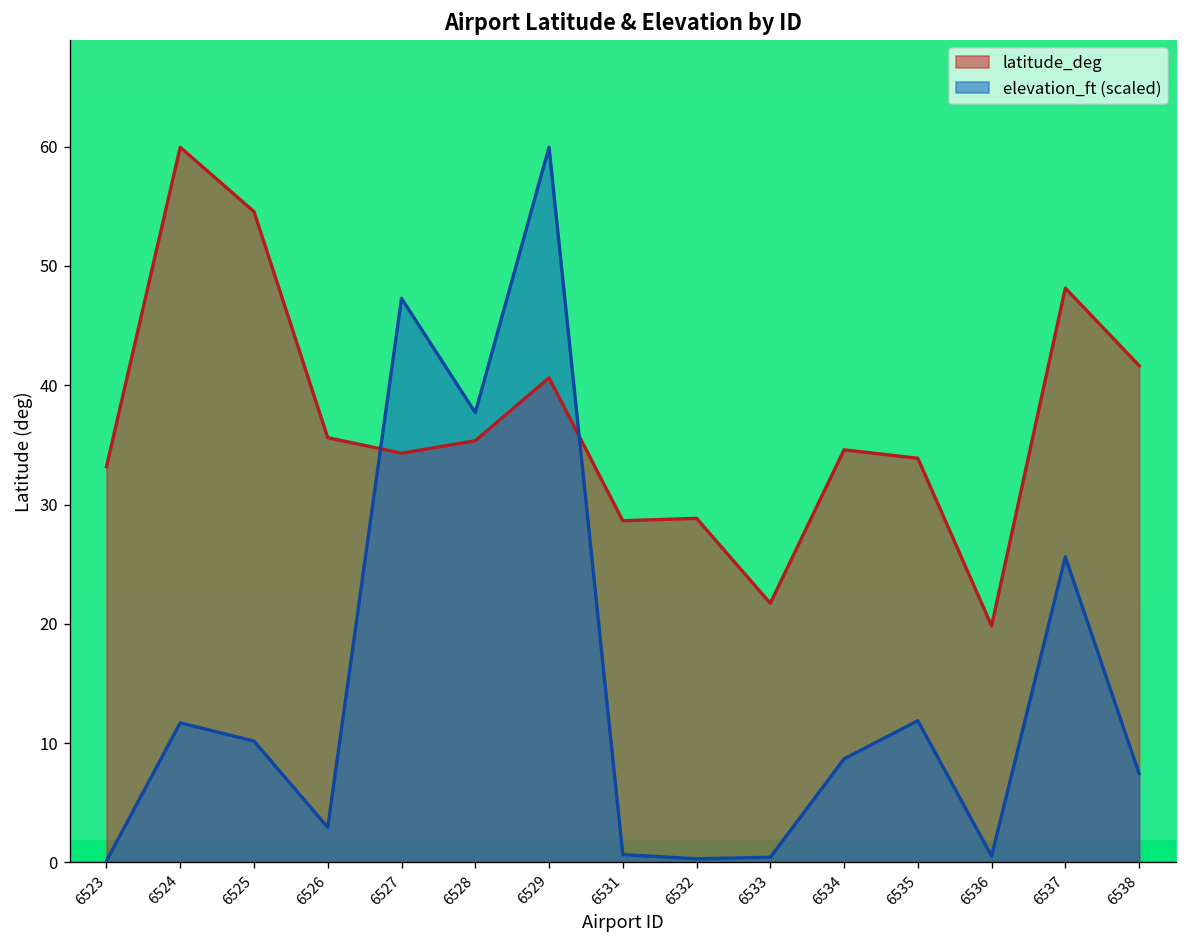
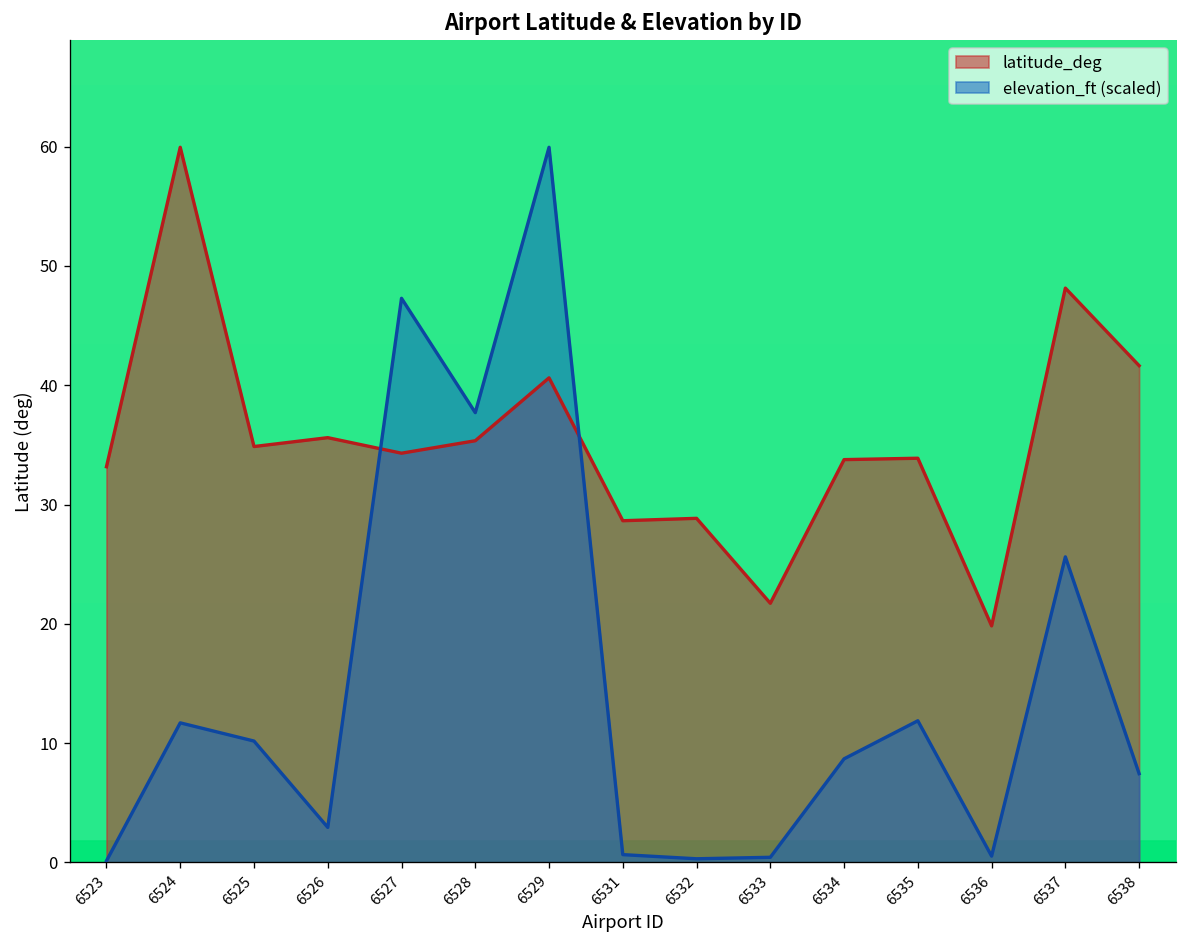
latitude_deg, 6525: 55 -> 35
latitude_deg, 6534: 35 -> 34
